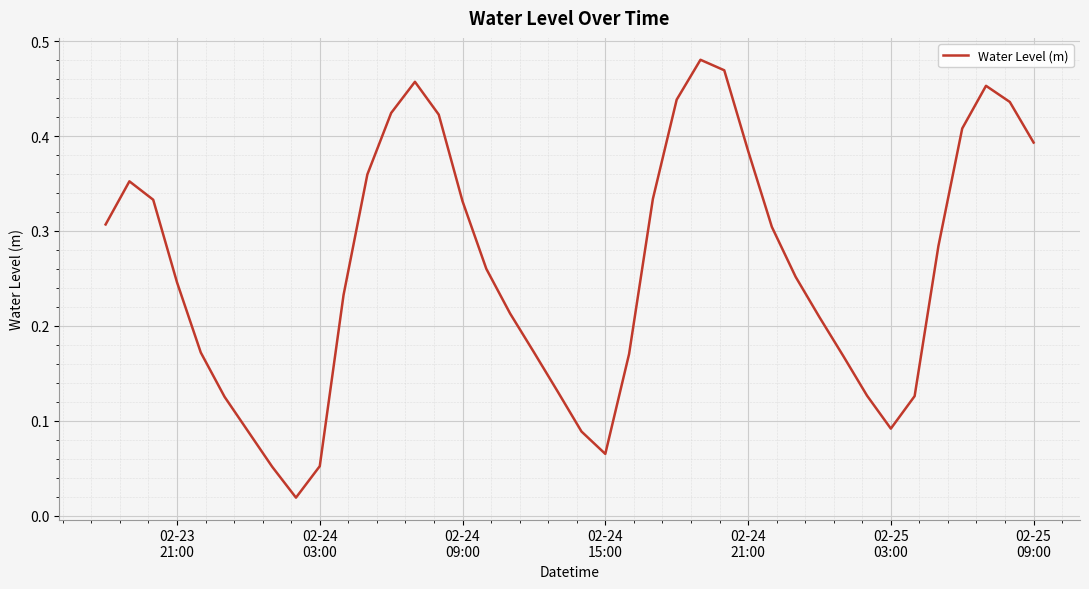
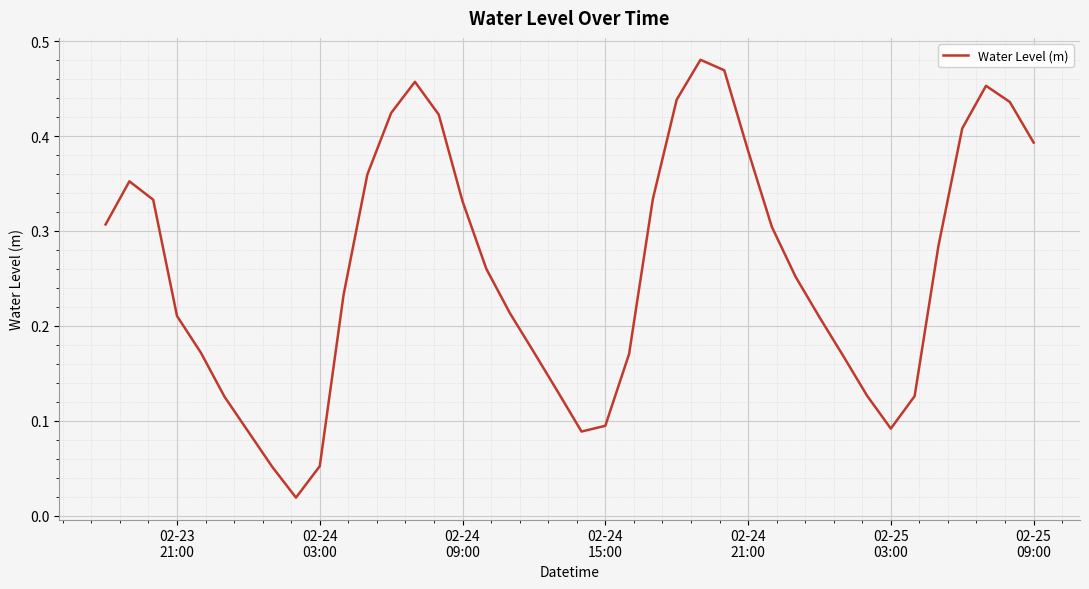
02-23 21:00: 0.25 -> 0.21
02-24 15:00: 0.07 -> 0.09
